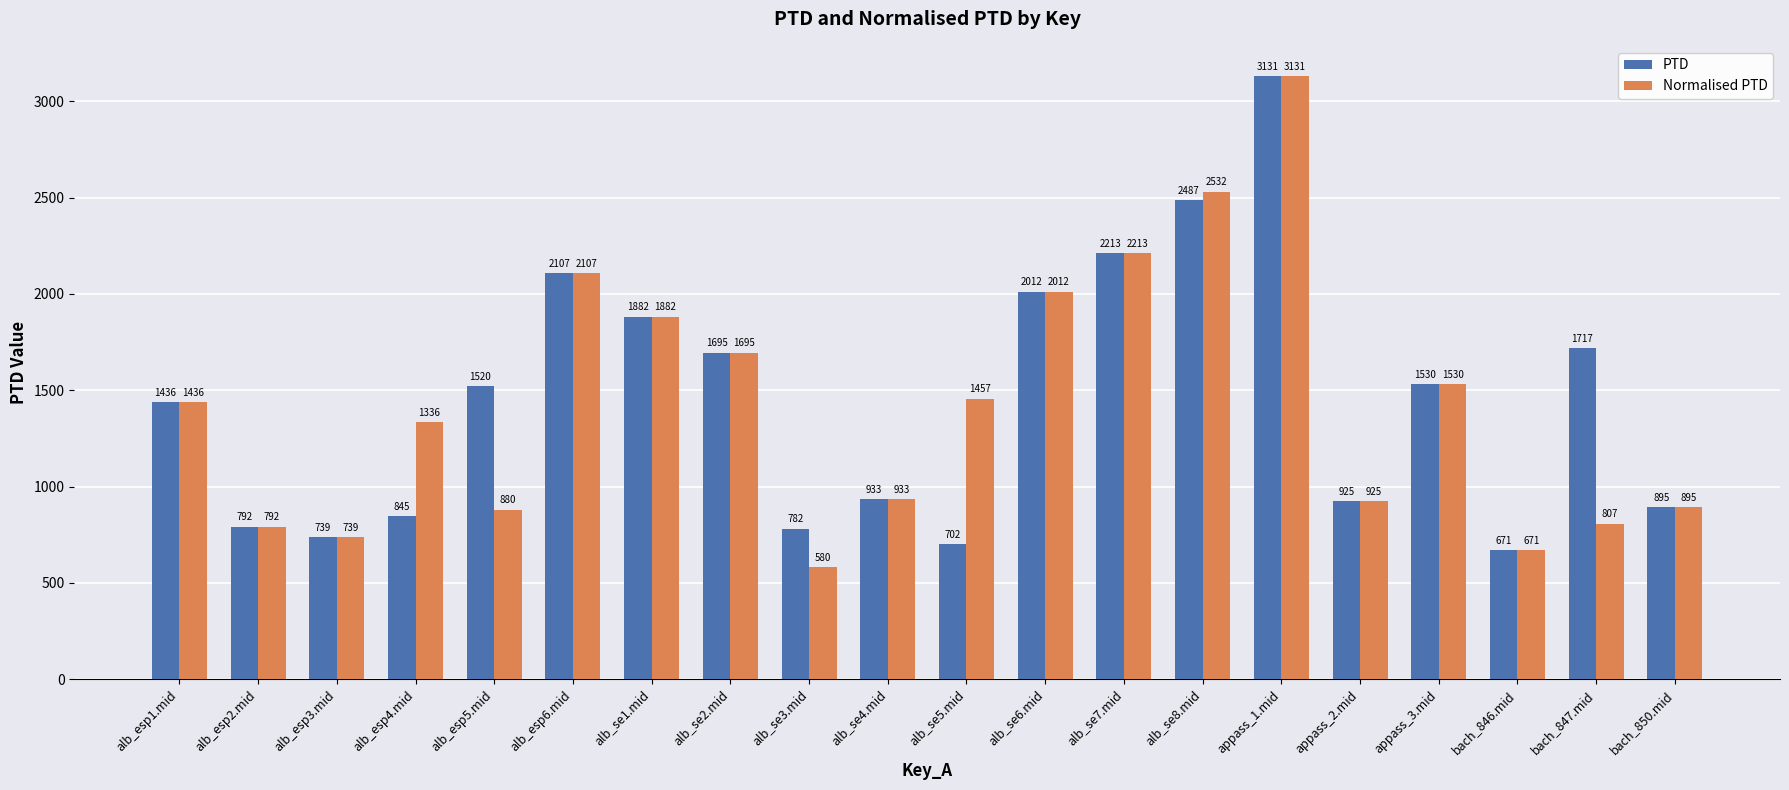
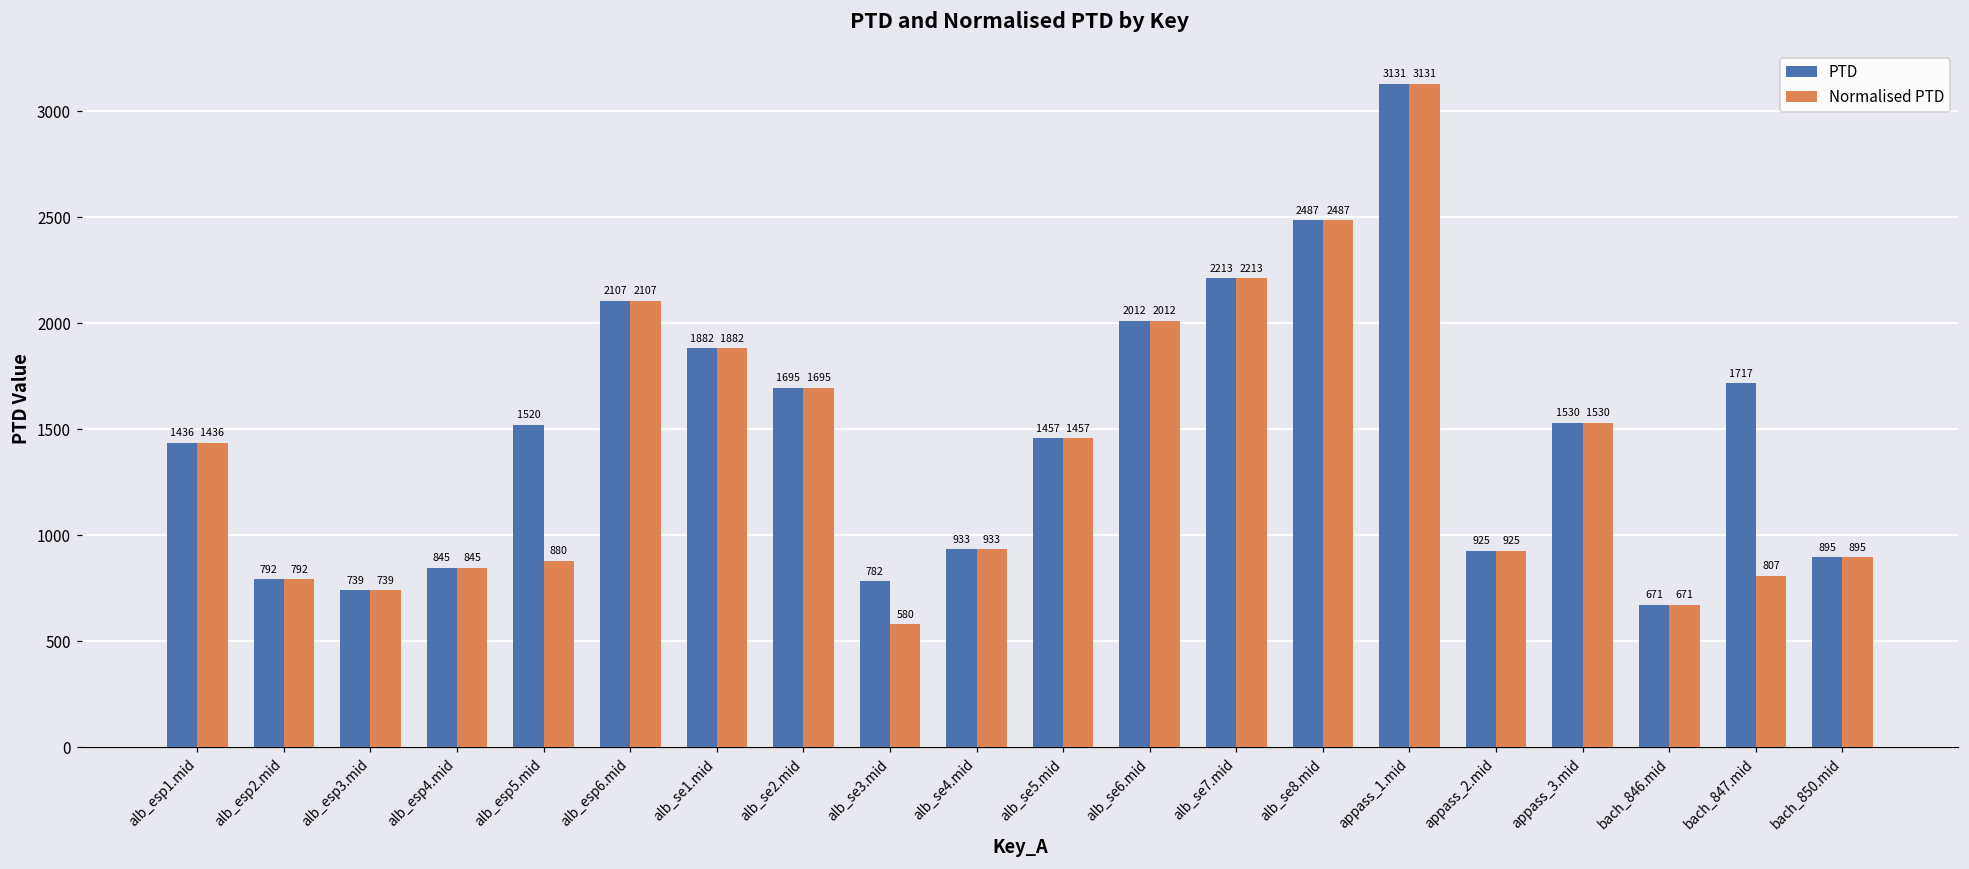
Normalised PTD, alb_esp4.mid: 1336 -> 845
PTD, alb_se5.mid: 702 -> 1457
Normalised PTD, alb_se8.mid: 2532 -> 2487
